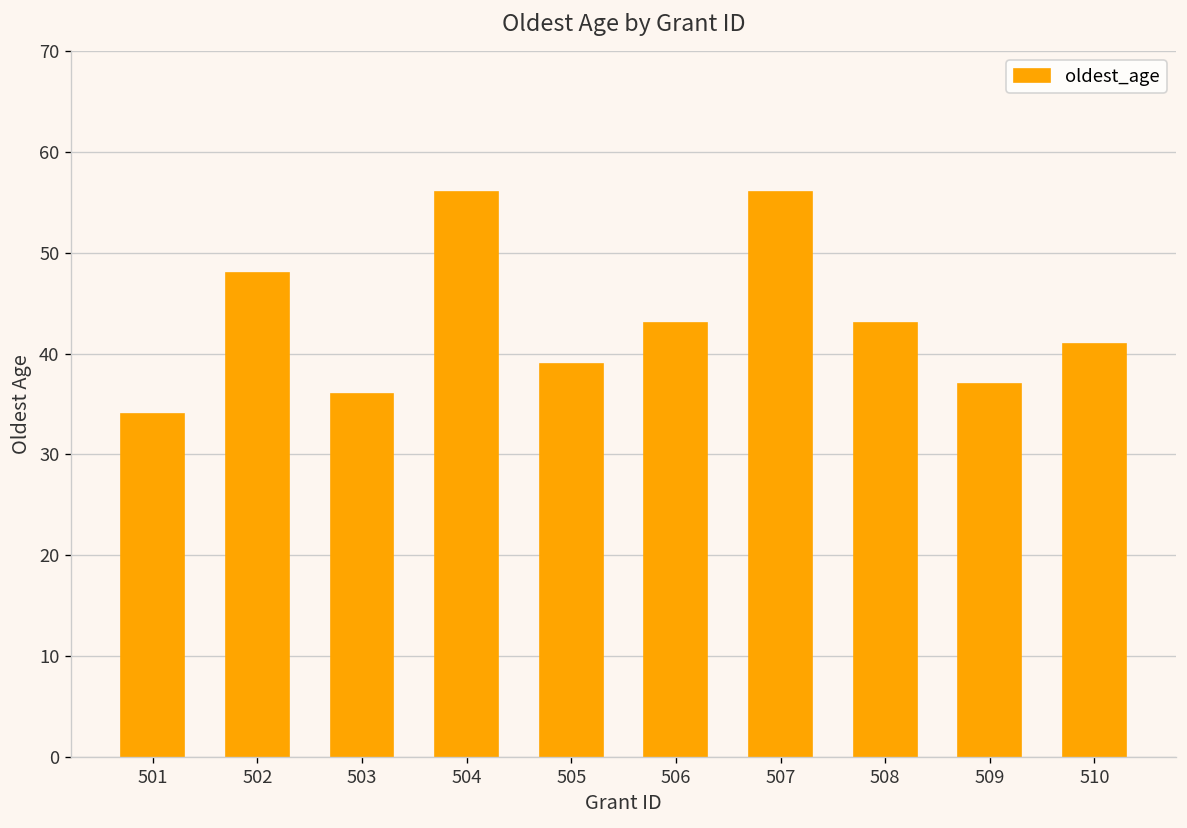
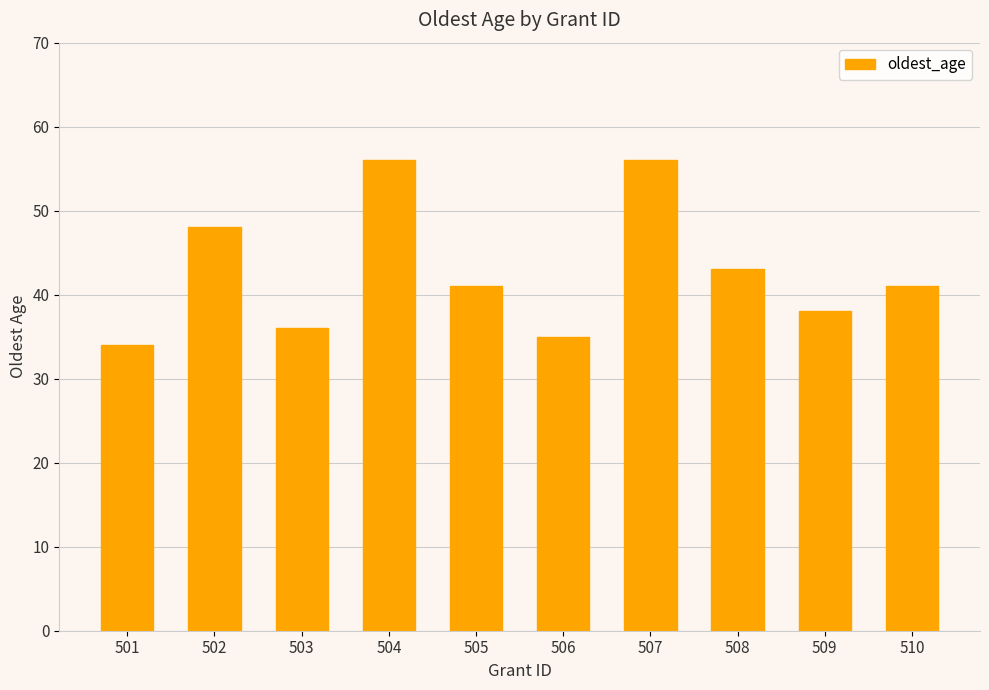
505: 39 -> 41
506: 43 -> 35
509: 37 -> 38
